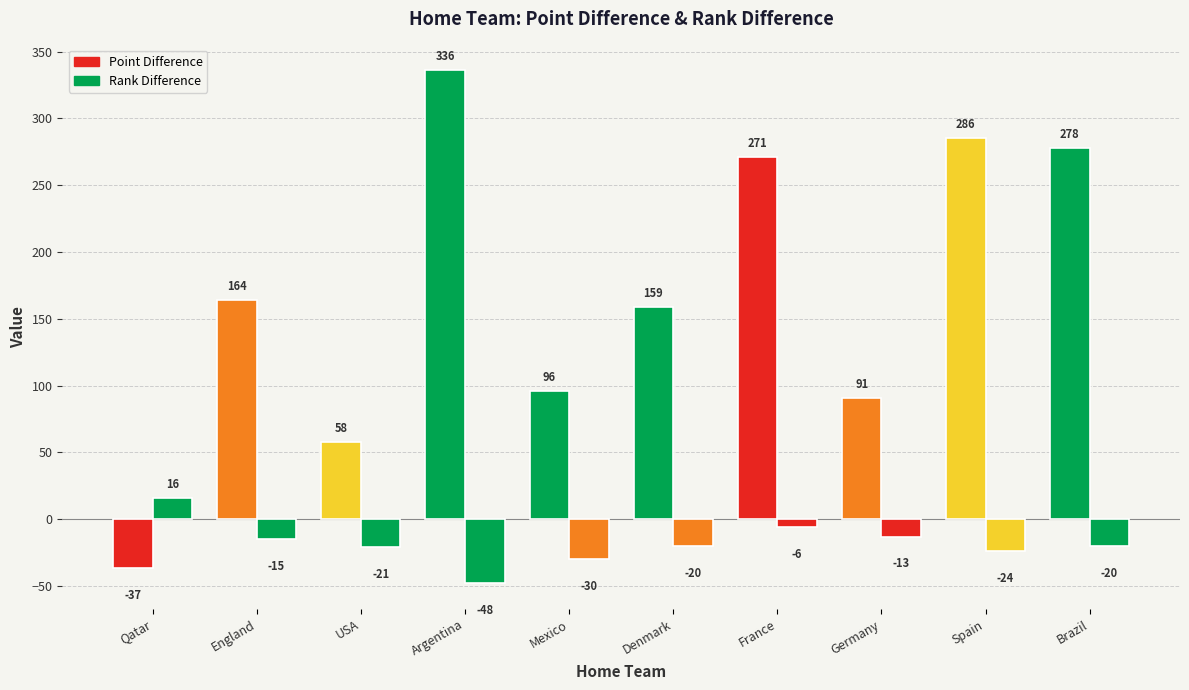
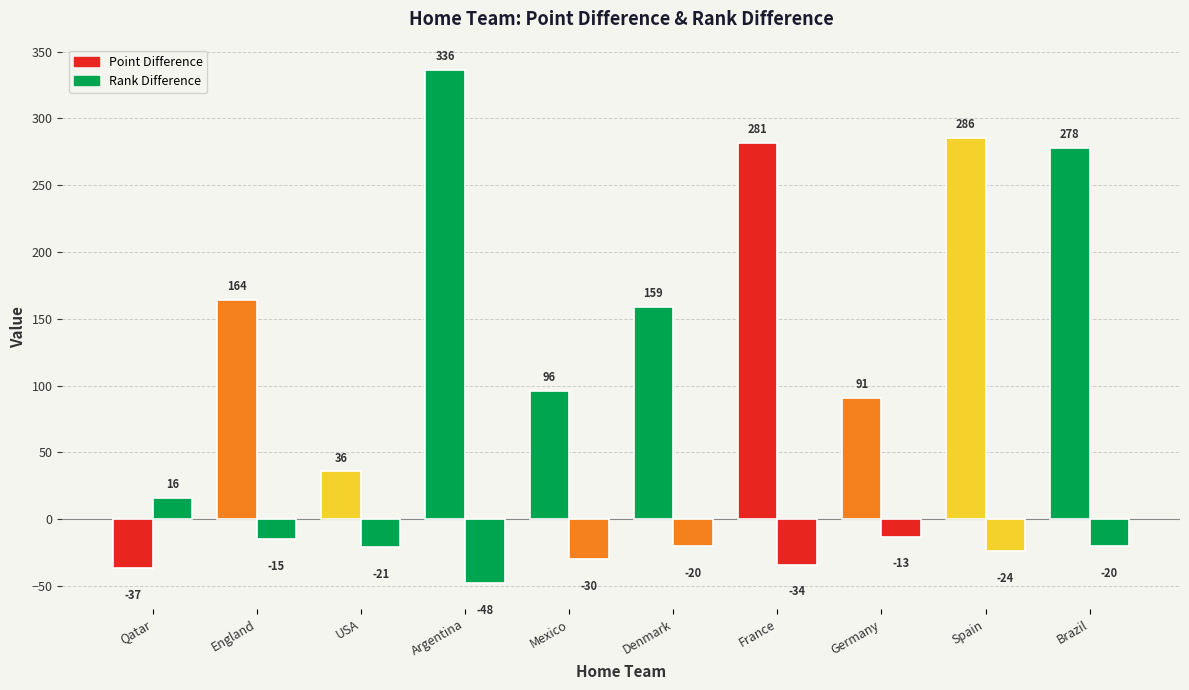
Point Difference, USA: 58 -> 36
Point Difference, France: 271 -> 281
Rank Difference, France: -6 -> -34
